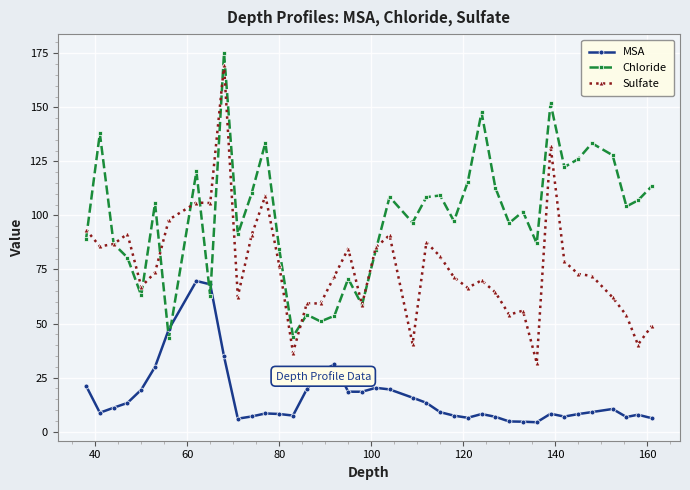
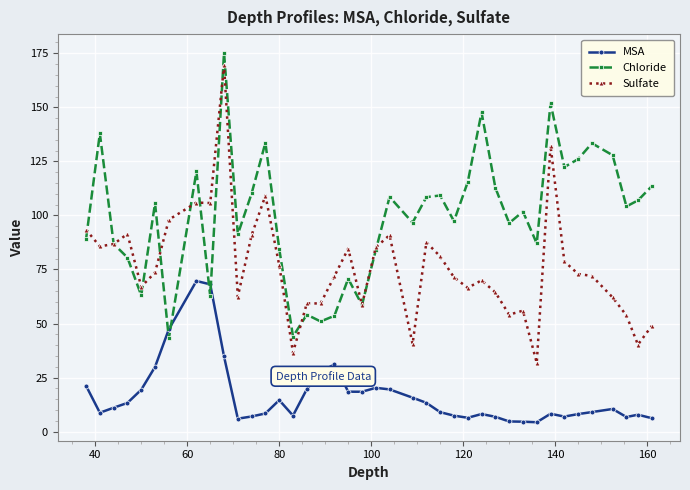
MSA, 80: 8 -> 15
